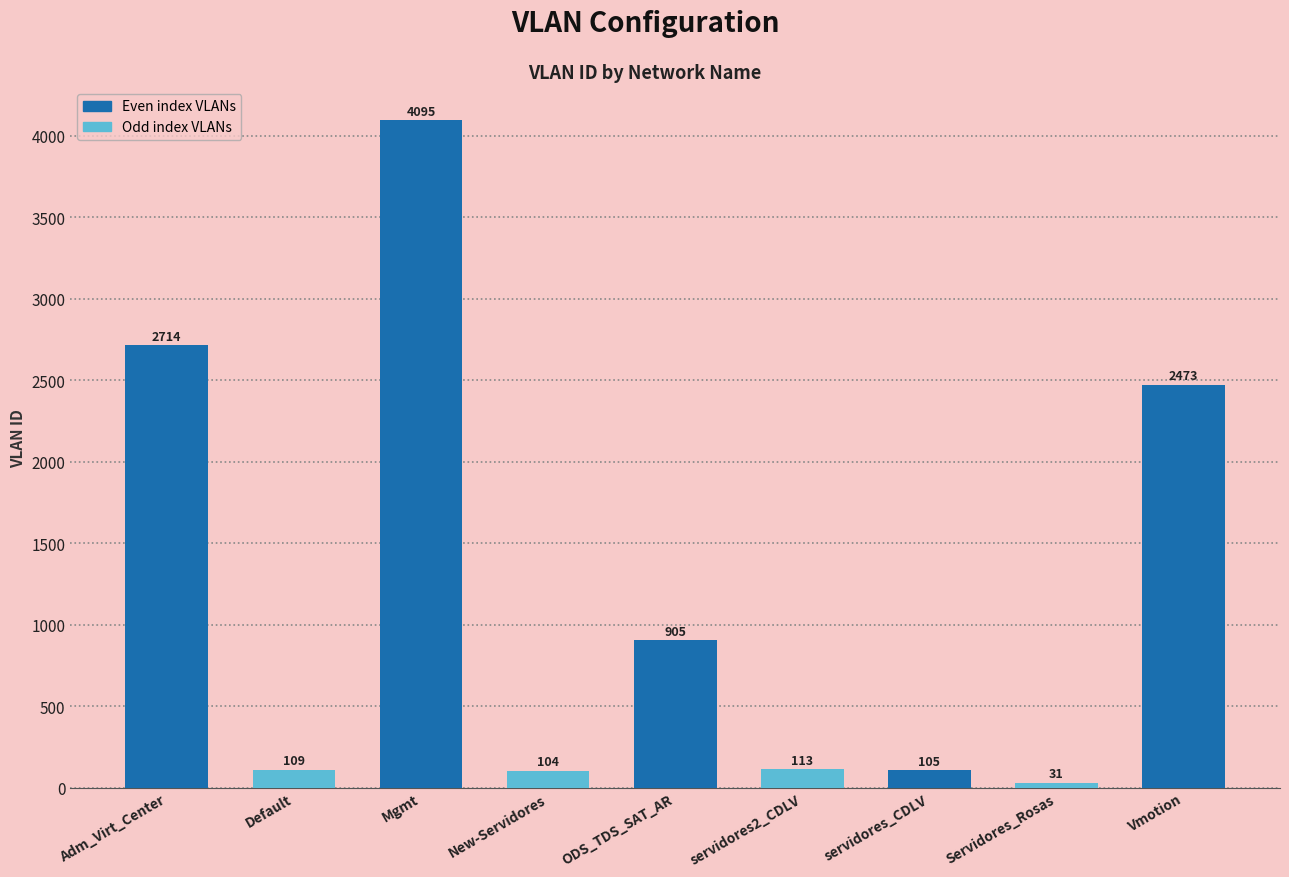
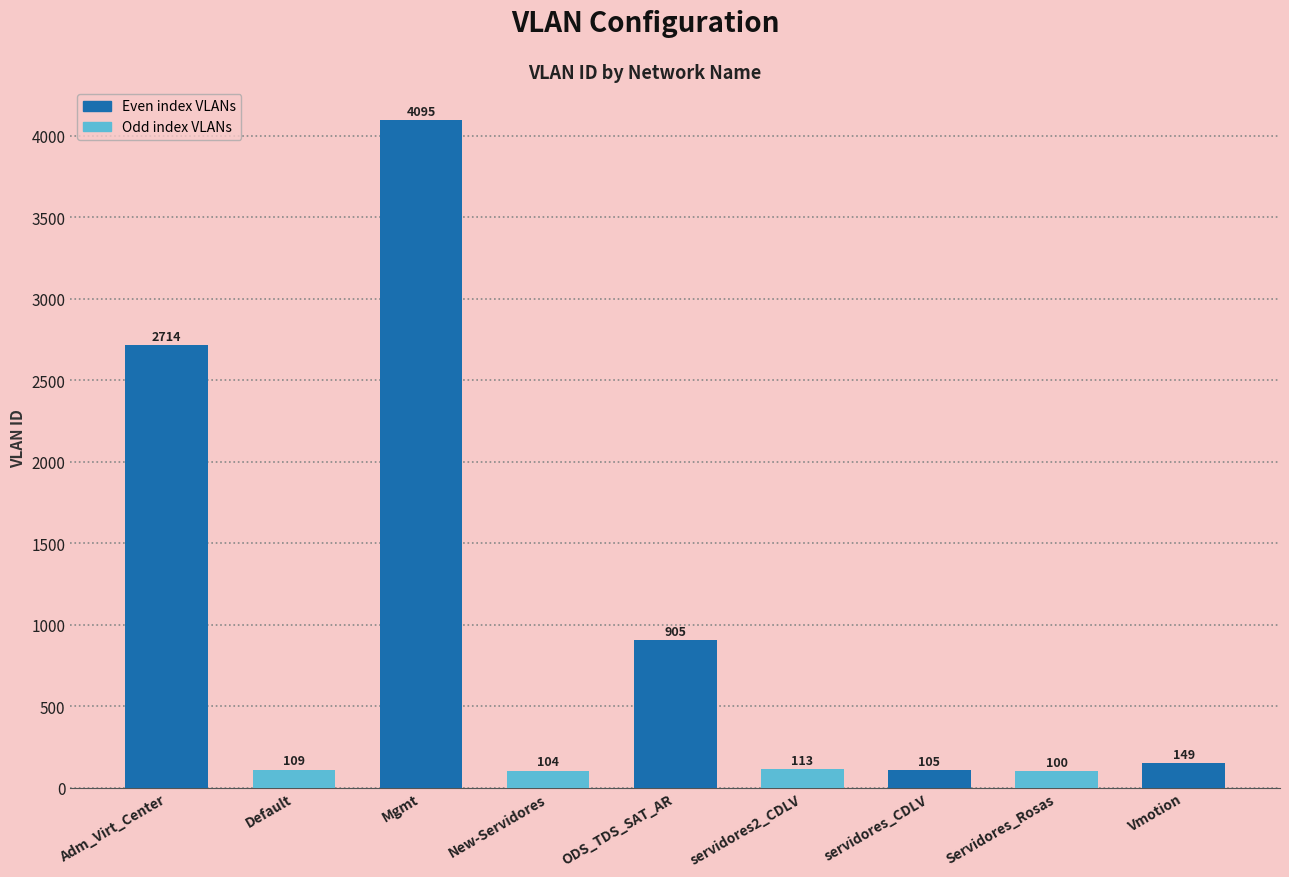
Servidores_Rosas: 31 -> 100
Vmotion: 2473 -> 149
